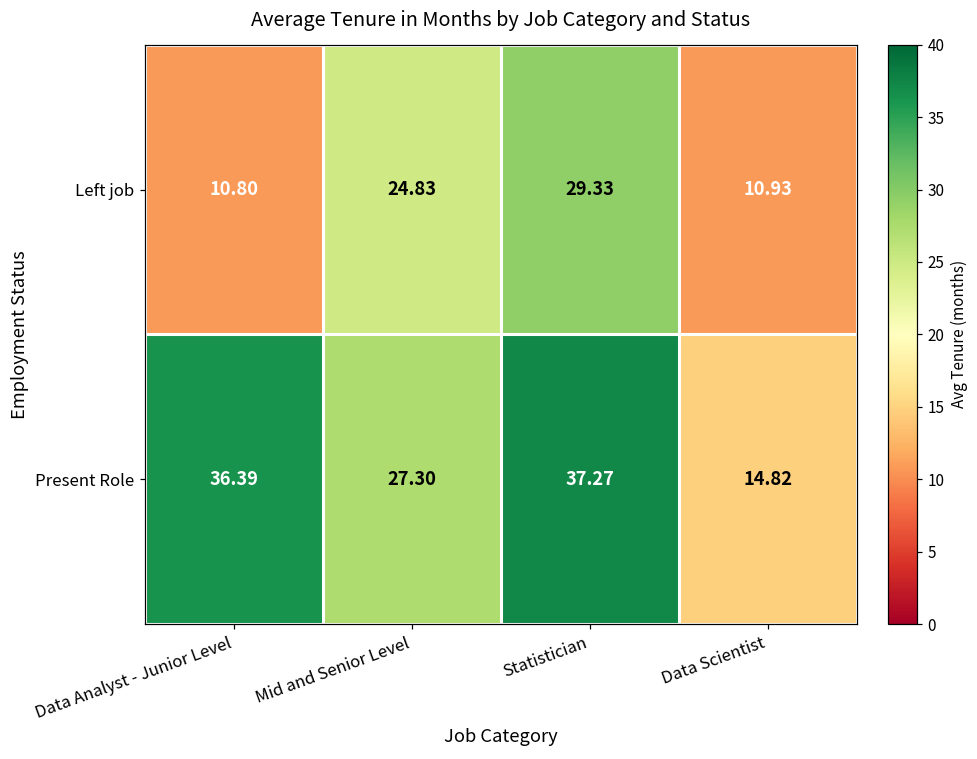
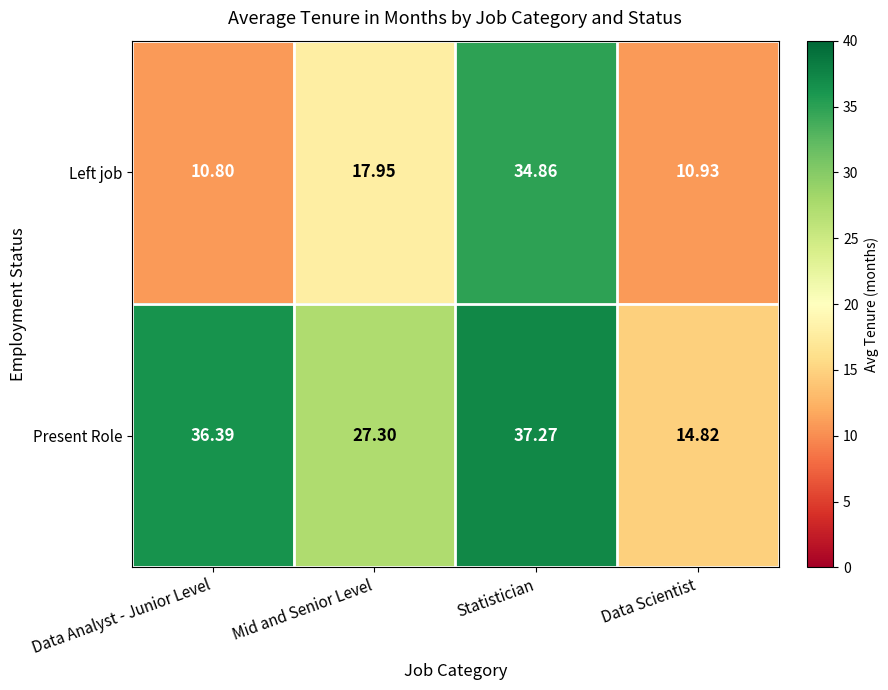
Left job, Mid and Senior Level: 24.83 -> 17.95
Left job, Statistician: 29.33 -> 34.86
